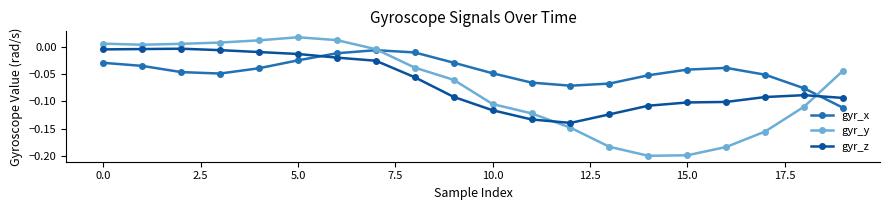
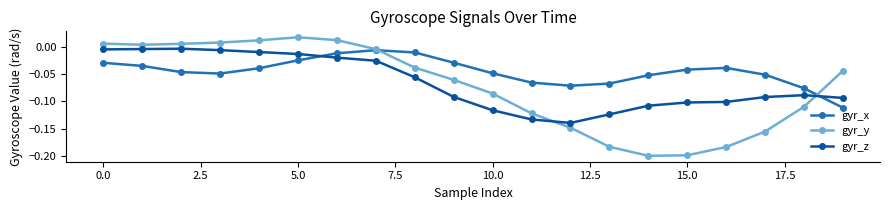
gyr_y, 10.0: -0.10 -> -0.09
